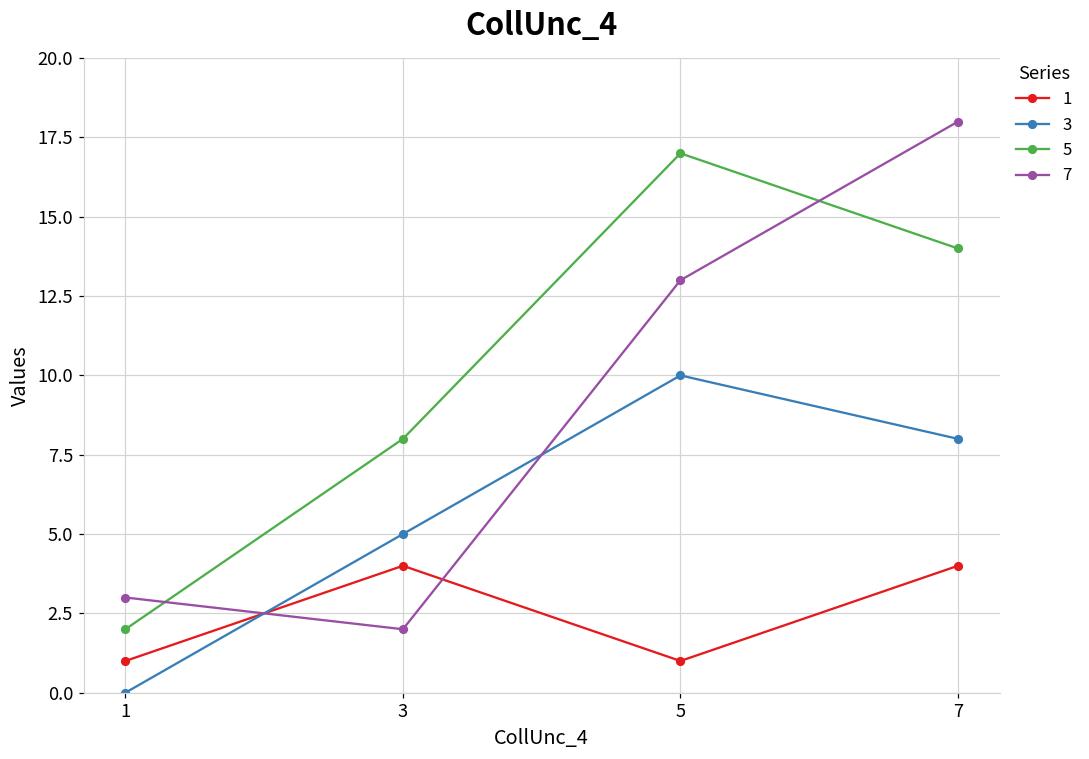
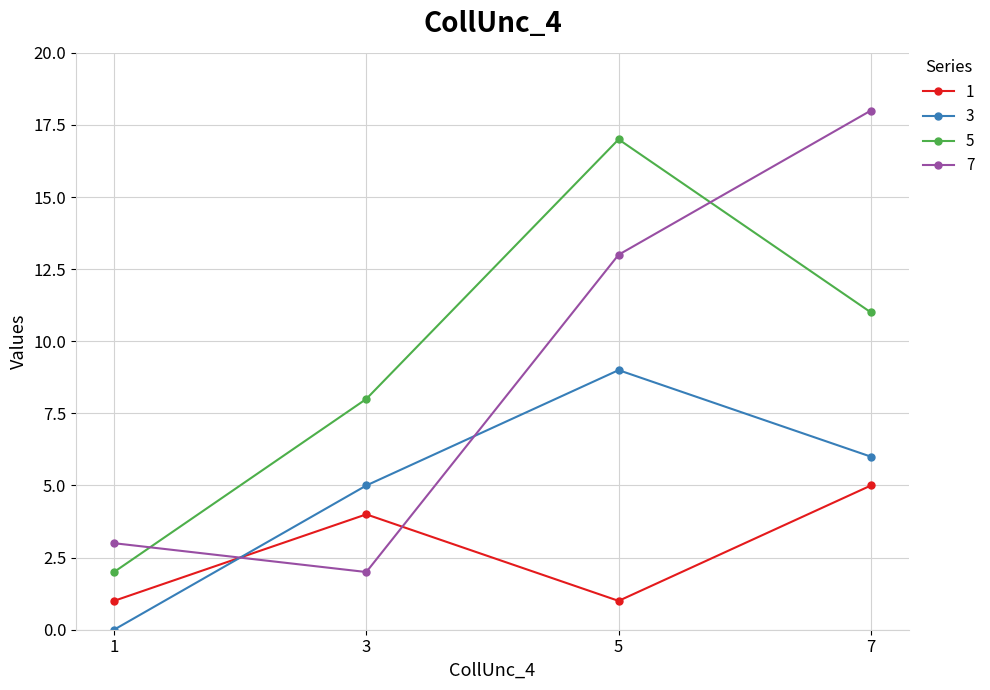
3, 5: 10 -> 9
1, 7: 4 -> 5
3, 7: 8 -> 6
5, 7: 14 -> 11
